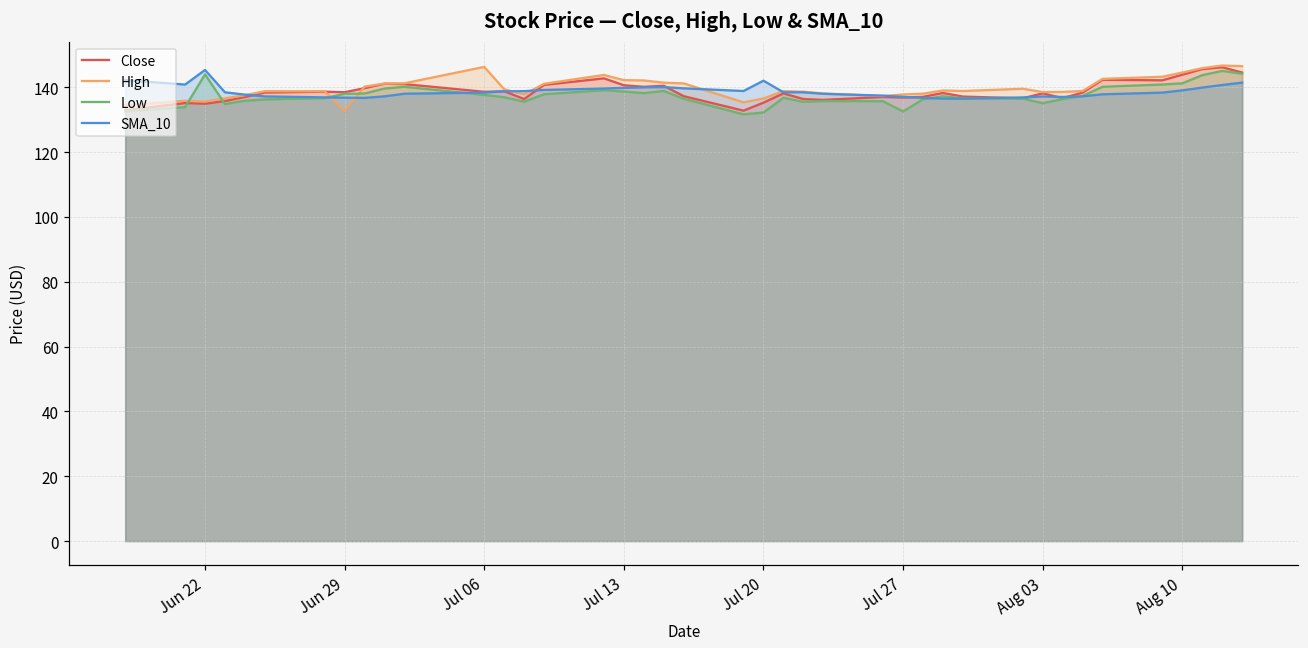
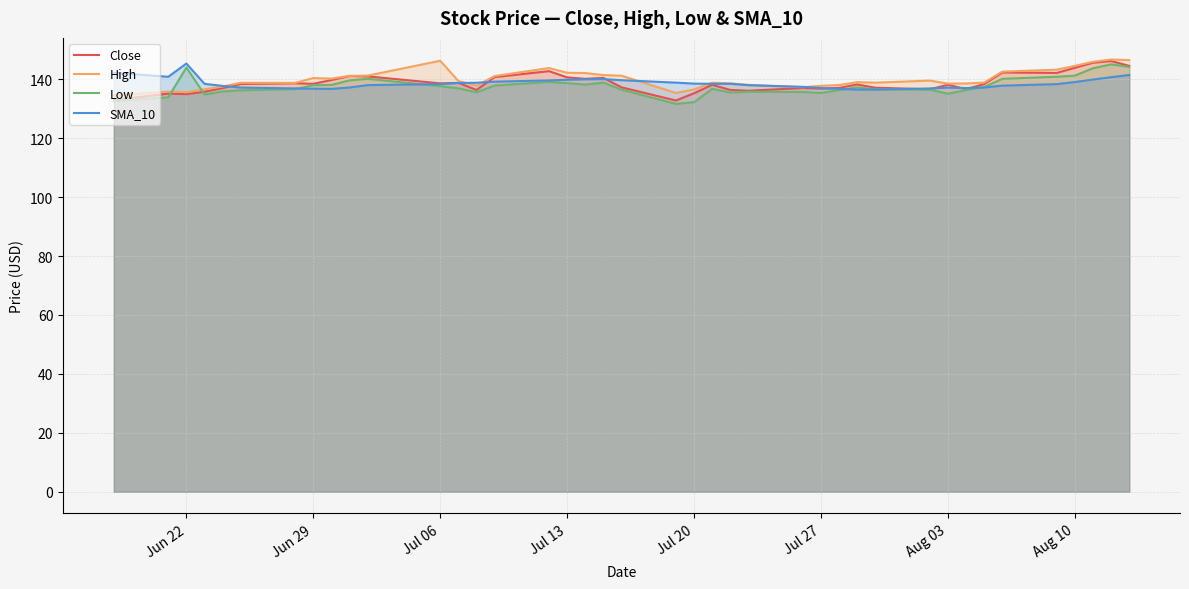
High, Jun 29: 133 -> 140
SMA_10, Jul 20: 142 -> 139
Low, Jul 27: 133 -> 135
